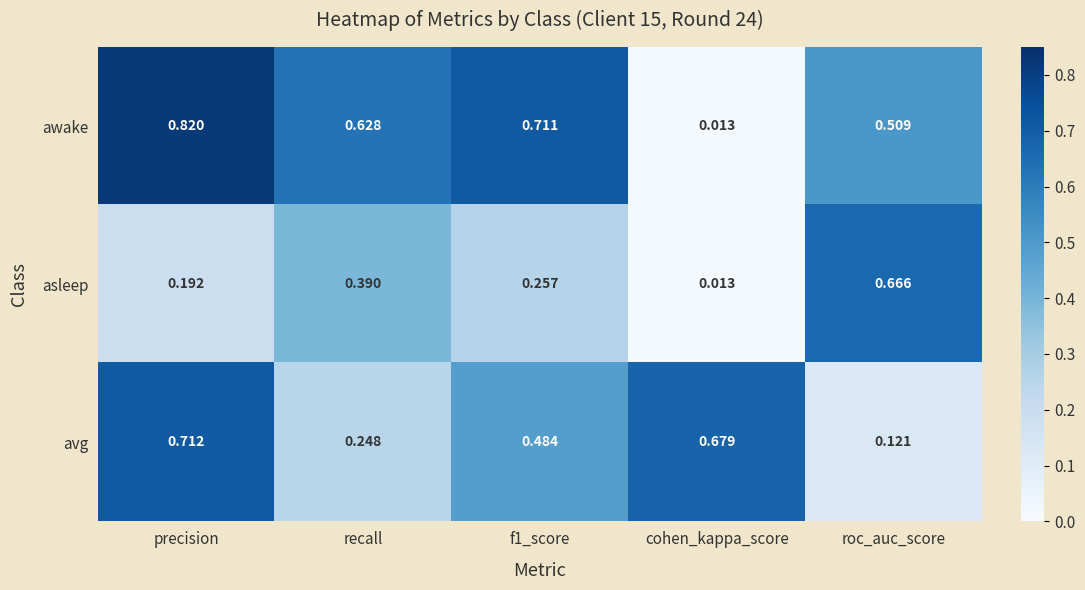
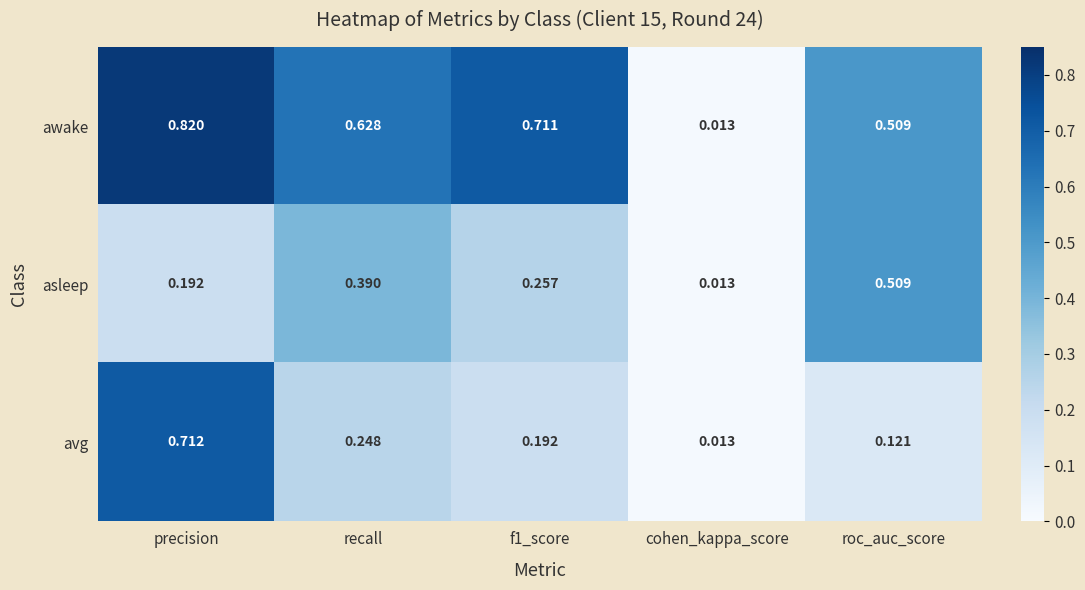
asleep, roc_auc_score: 0.666 -> 0.509
avg, f1_score: 0.484 -> 0.192
avg, cohen_kappa_score: 0.679 -> 0.013
